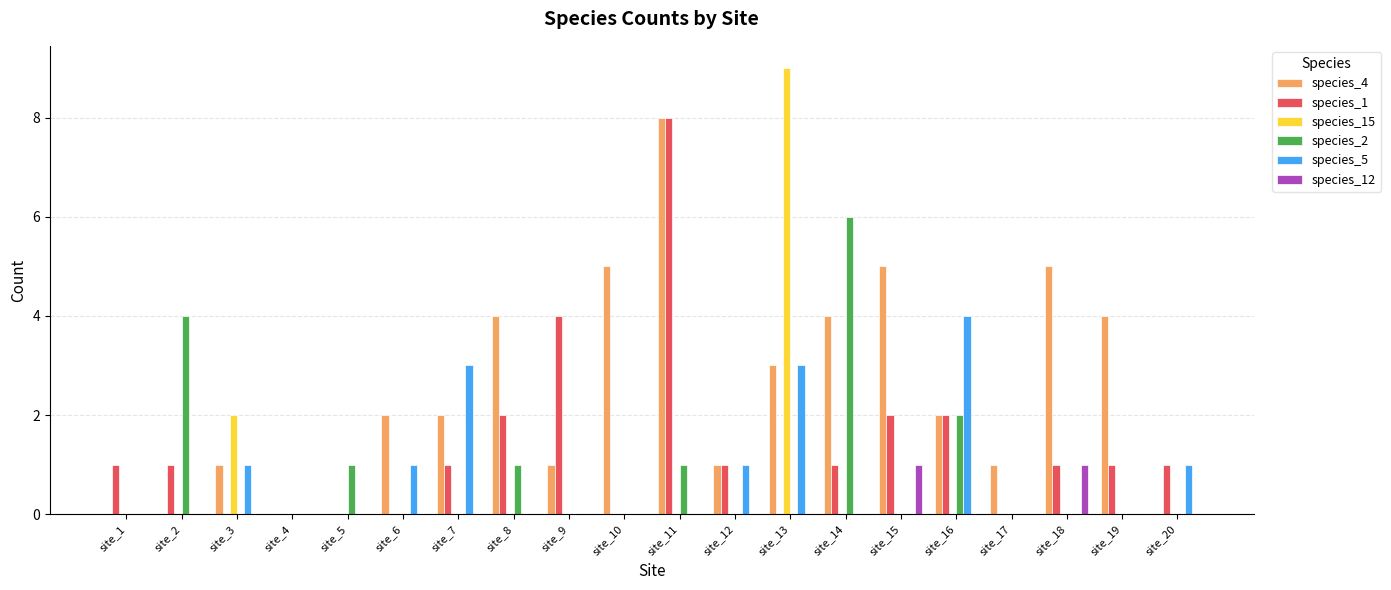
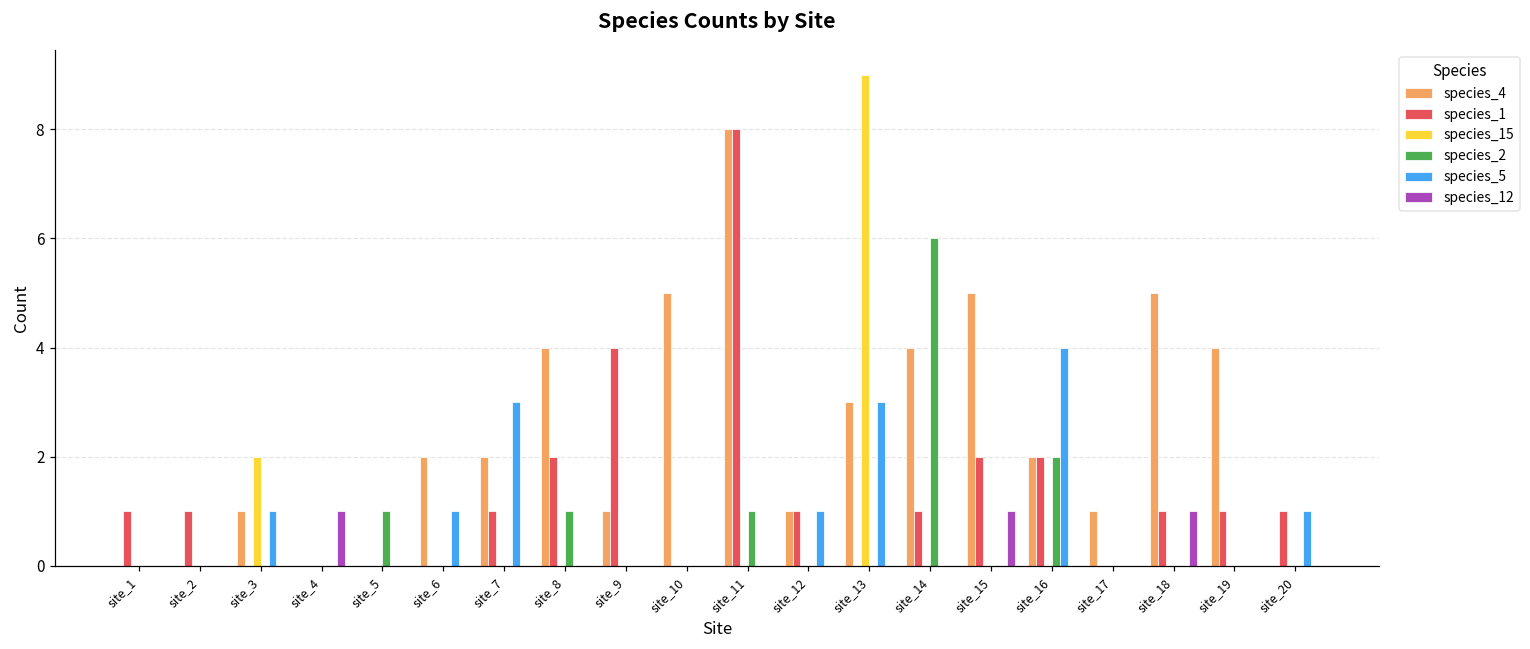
species_2, site_2: 4 -> 0
species_12, site_4: 0 -> 1
